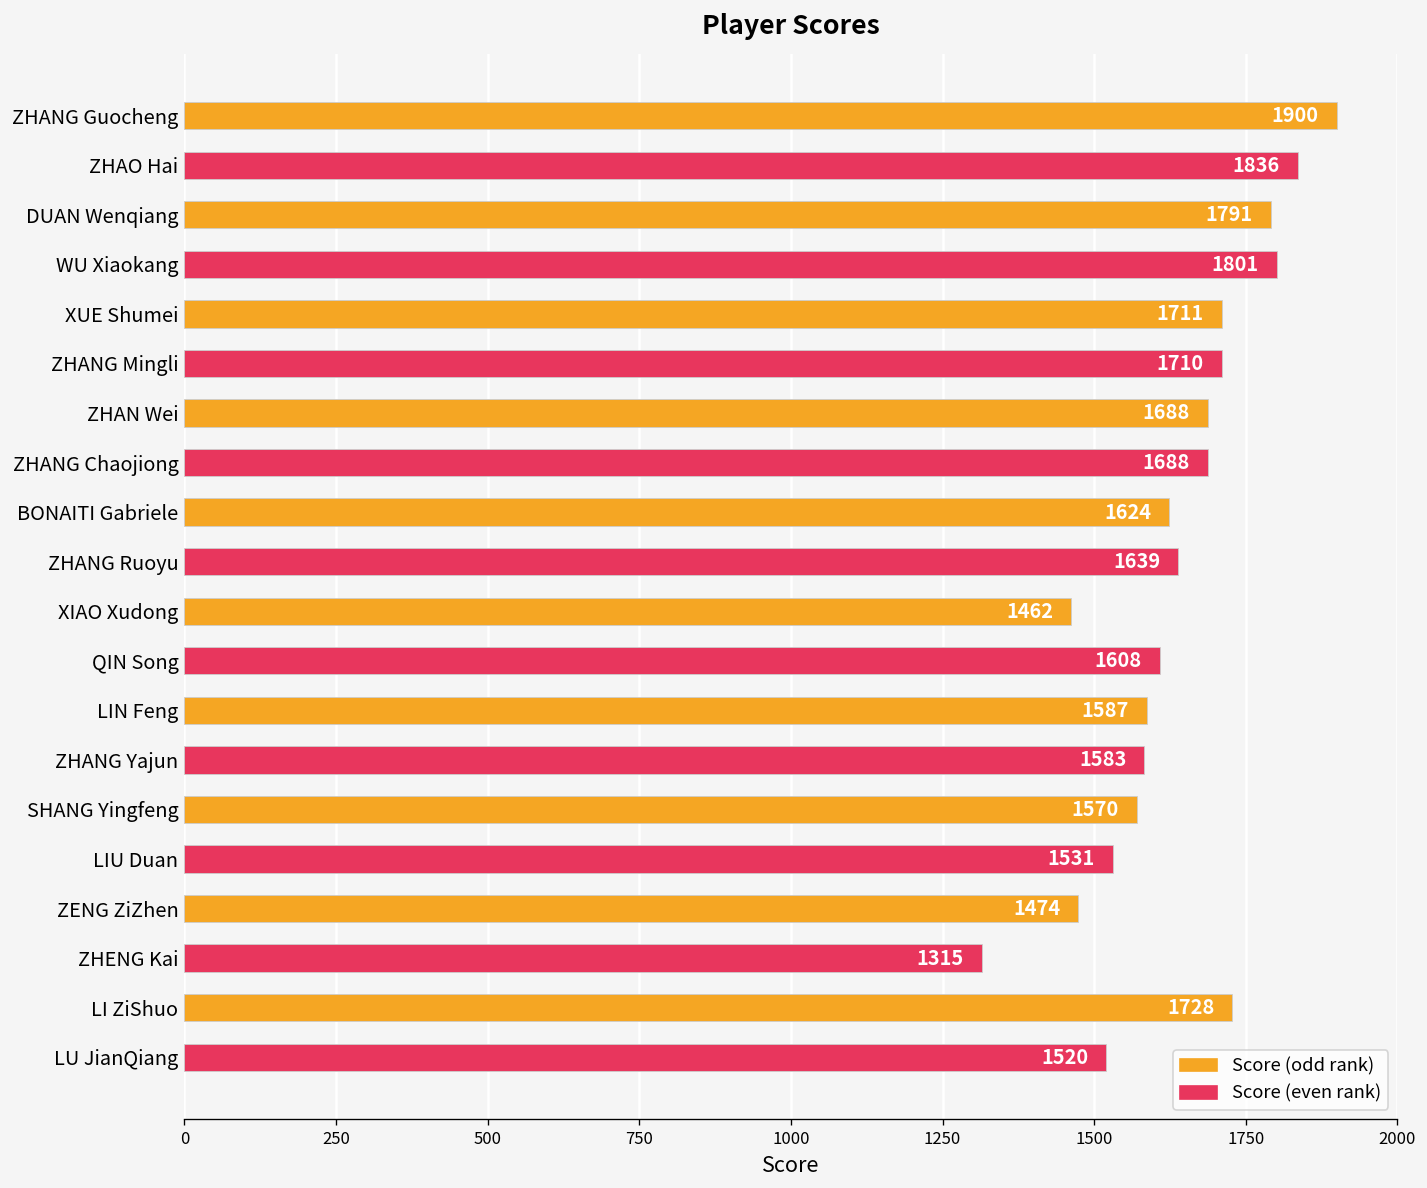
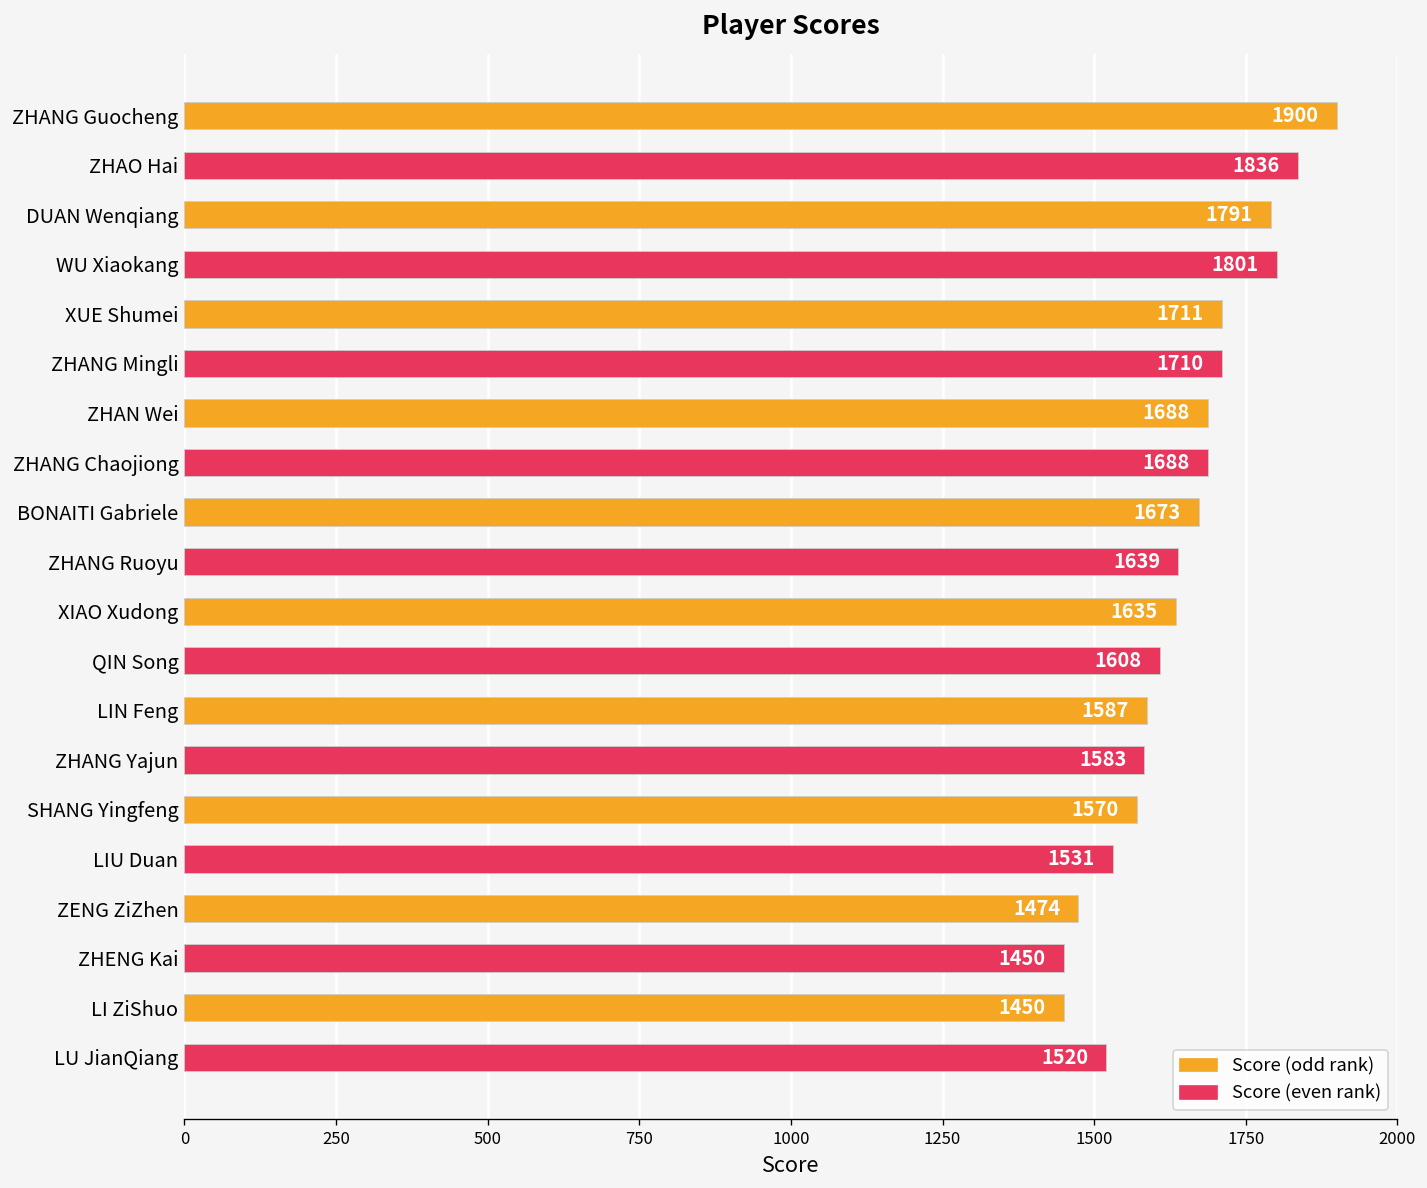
BONAITI Gabriele: 1624 -> 1673
XIAO Xudong: 1462 -> 1635
ZHENG Kai: 1315 -> 1450
LI ZiShuo: 1728 -> 1450
